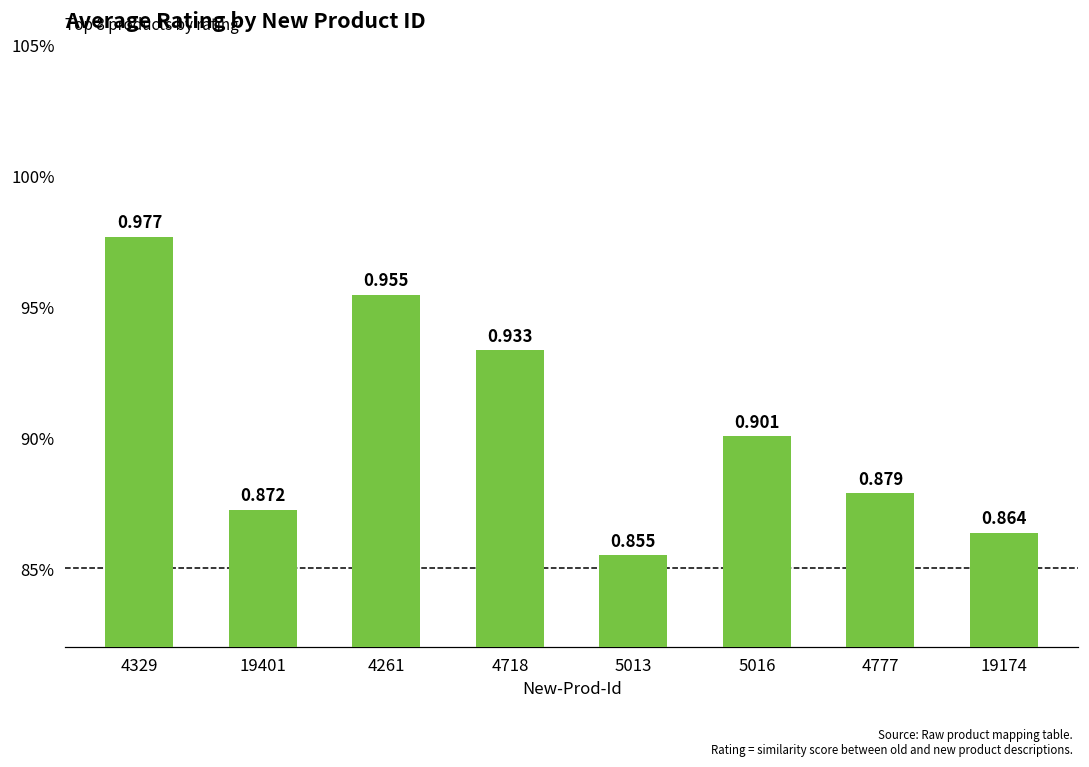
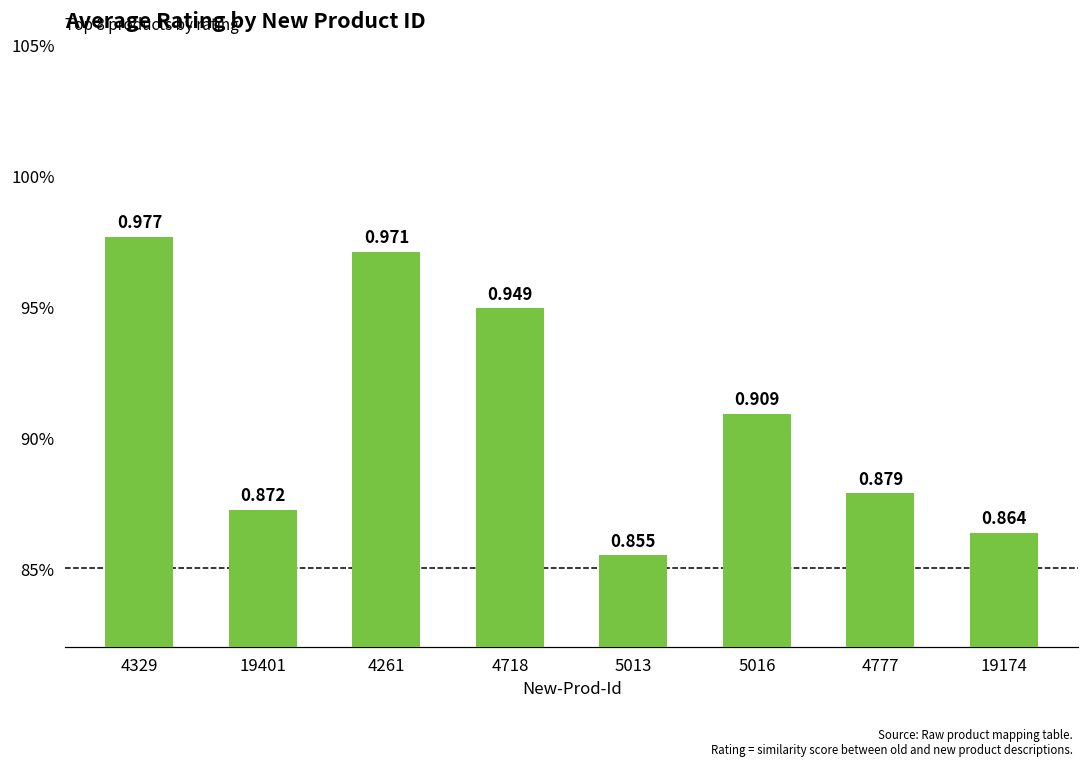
4261: 0.955 -> 0.971
4718: 0.933 -> 0.949
5016: 0.901 -> 0.909
